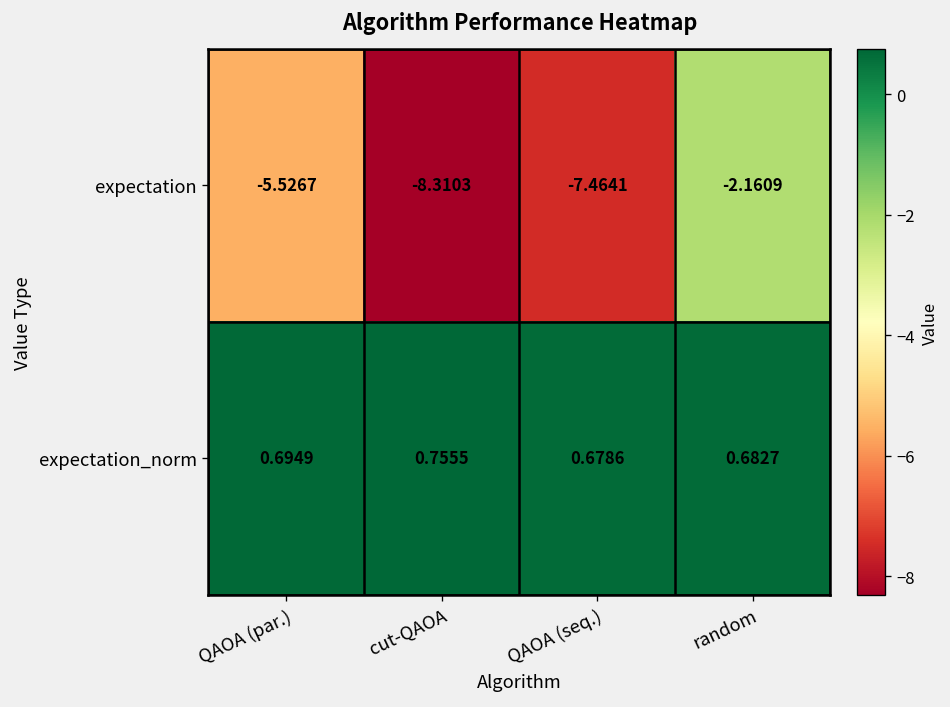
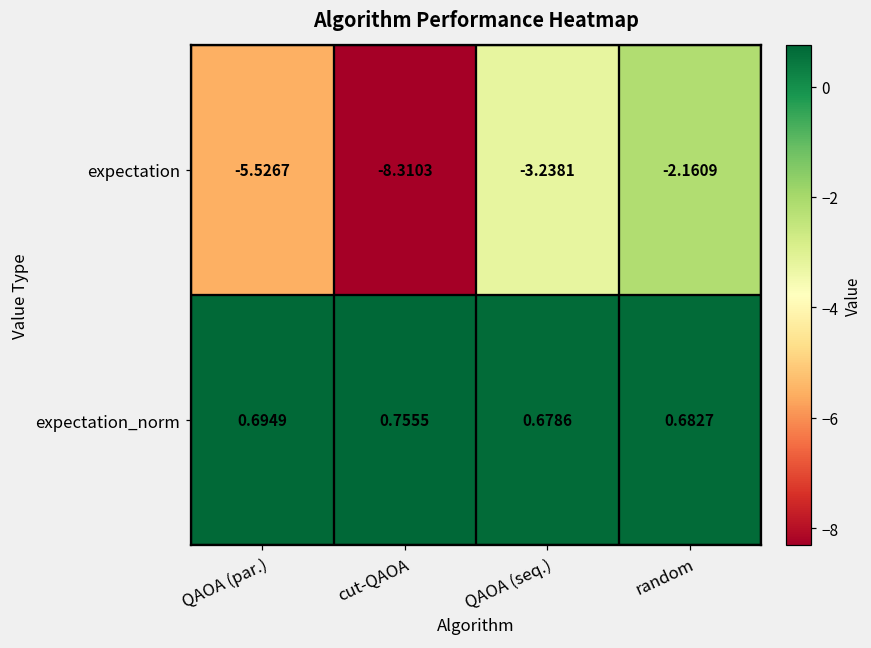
expectation, QAOA (seq.): -7.4641 -> -3.2381
